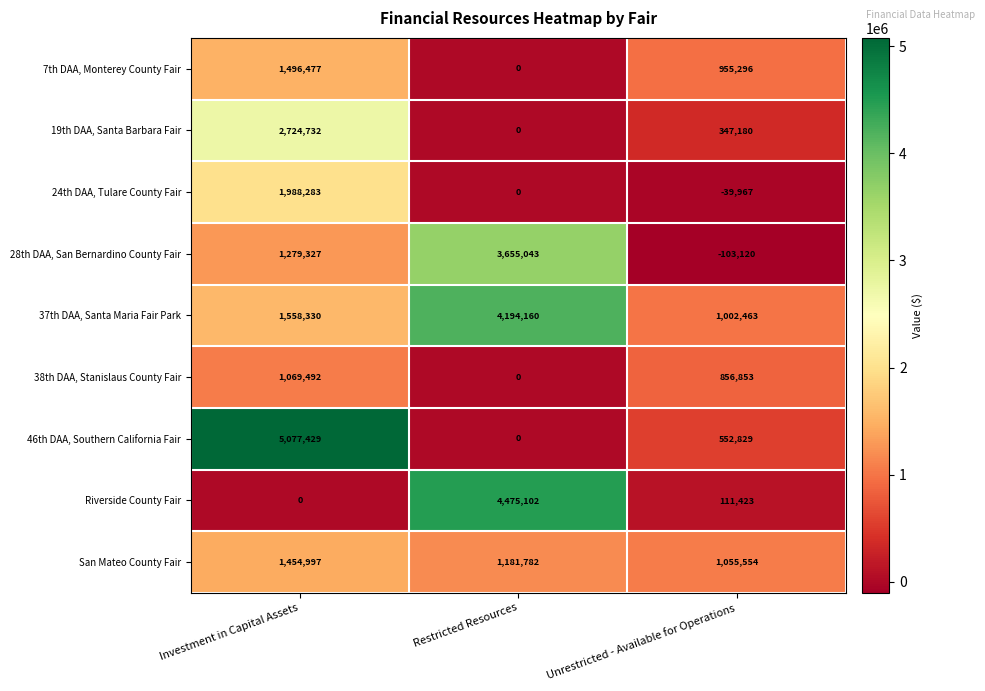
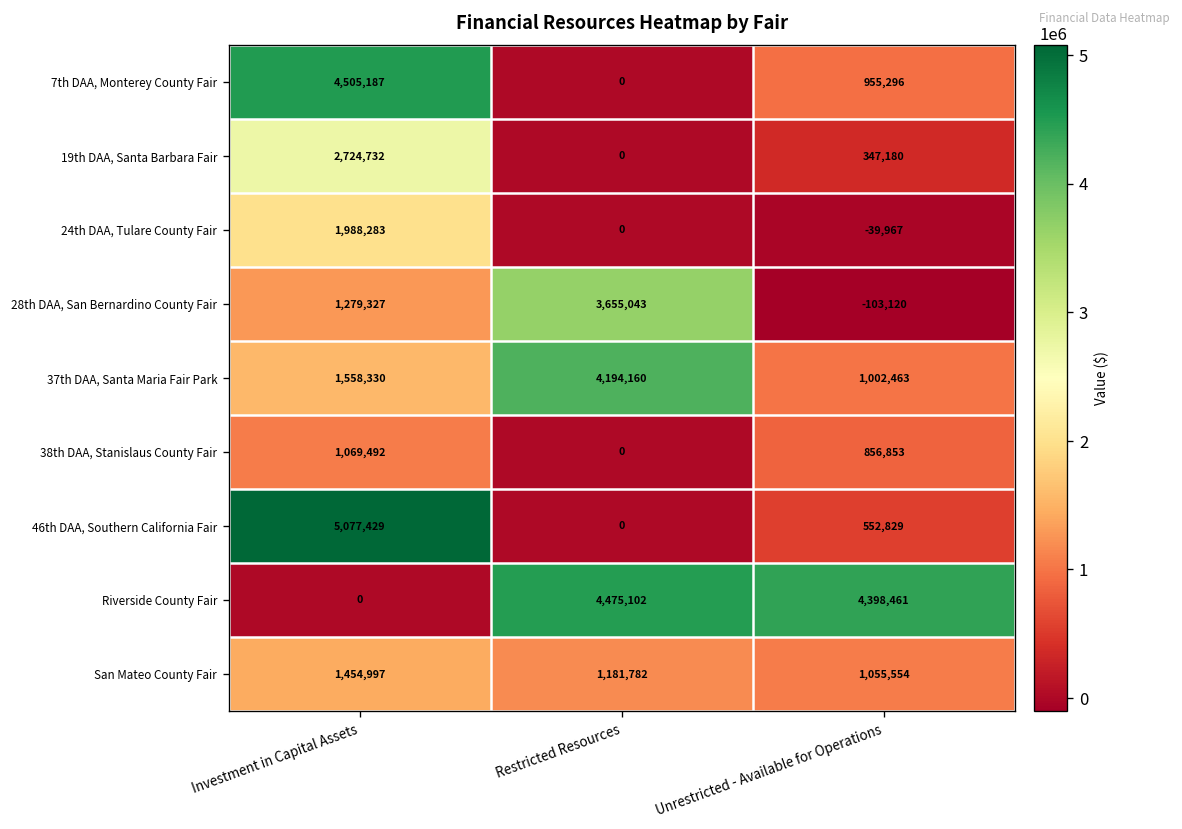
7th DAA, Monterey County Fair, Investment in Capital Assets: 1,496,477 -> 4,505,187
Riverside County Fair, Unrestricted - Available for Operations: 111,423 -> 4,398,461
